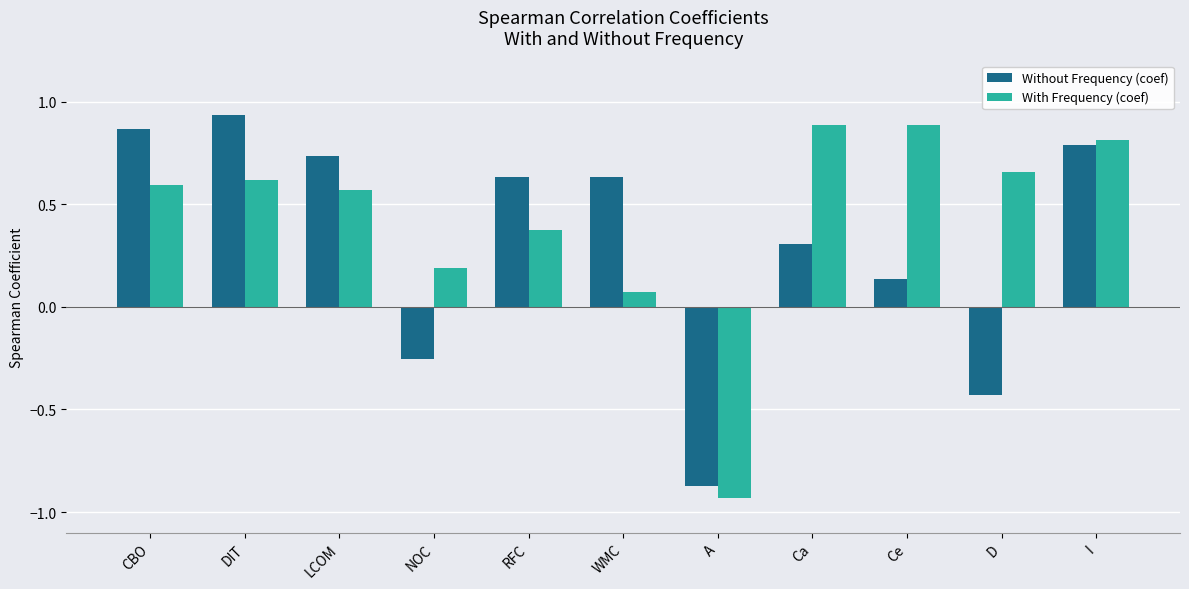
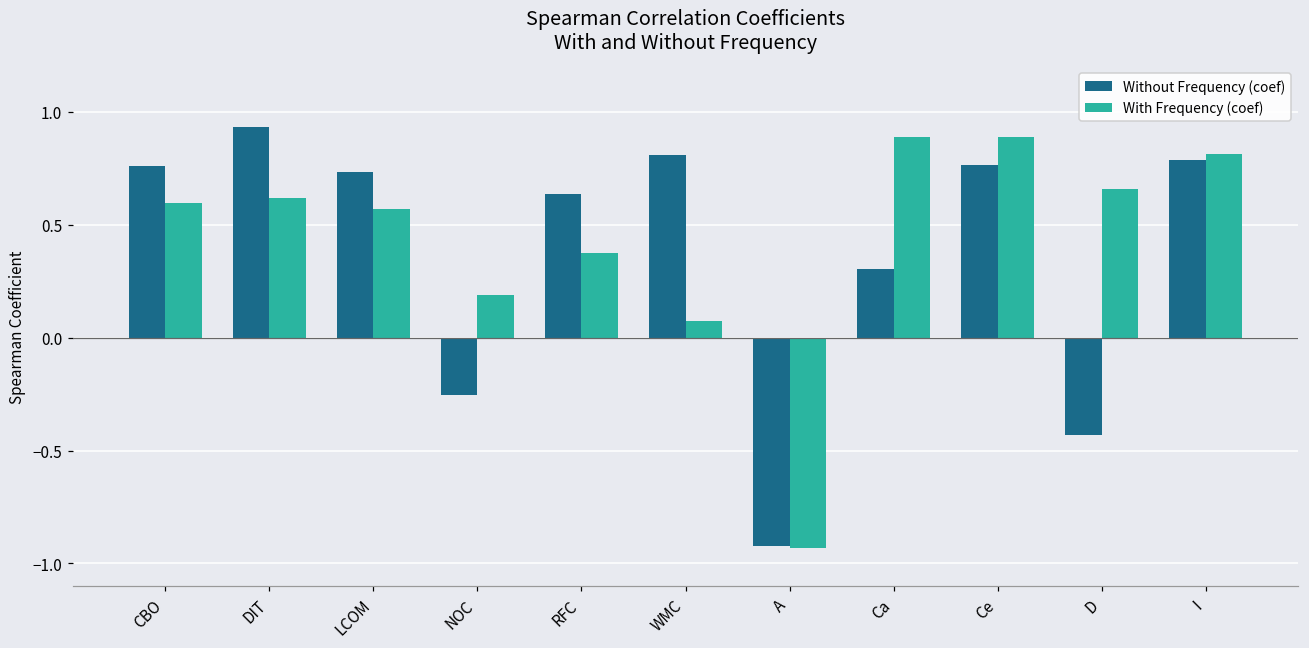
Without Frequency (coef), CBO: 0.87 -> 0.76
Without Frequency (coef), WMC: 0.63 -> 0.81
Without Frequency (coef), A: -0.87 -> -0.92
Without Frequency (coef), Ce: 0.13 -> 0.76
